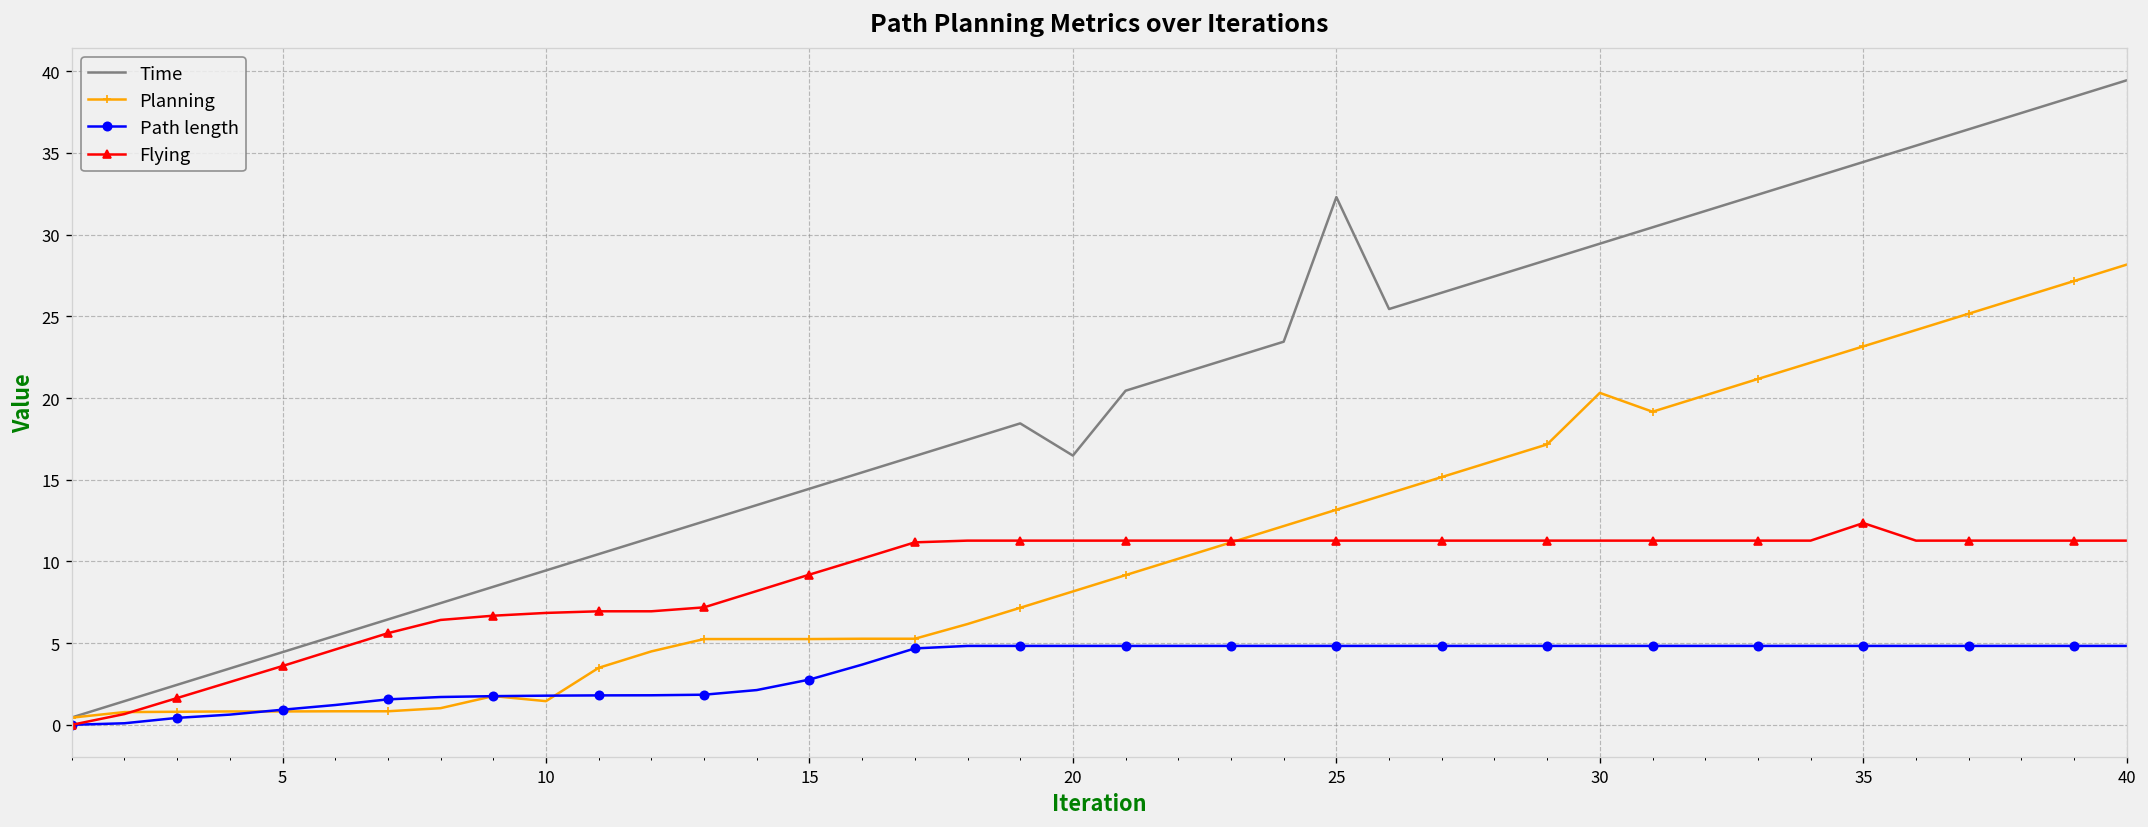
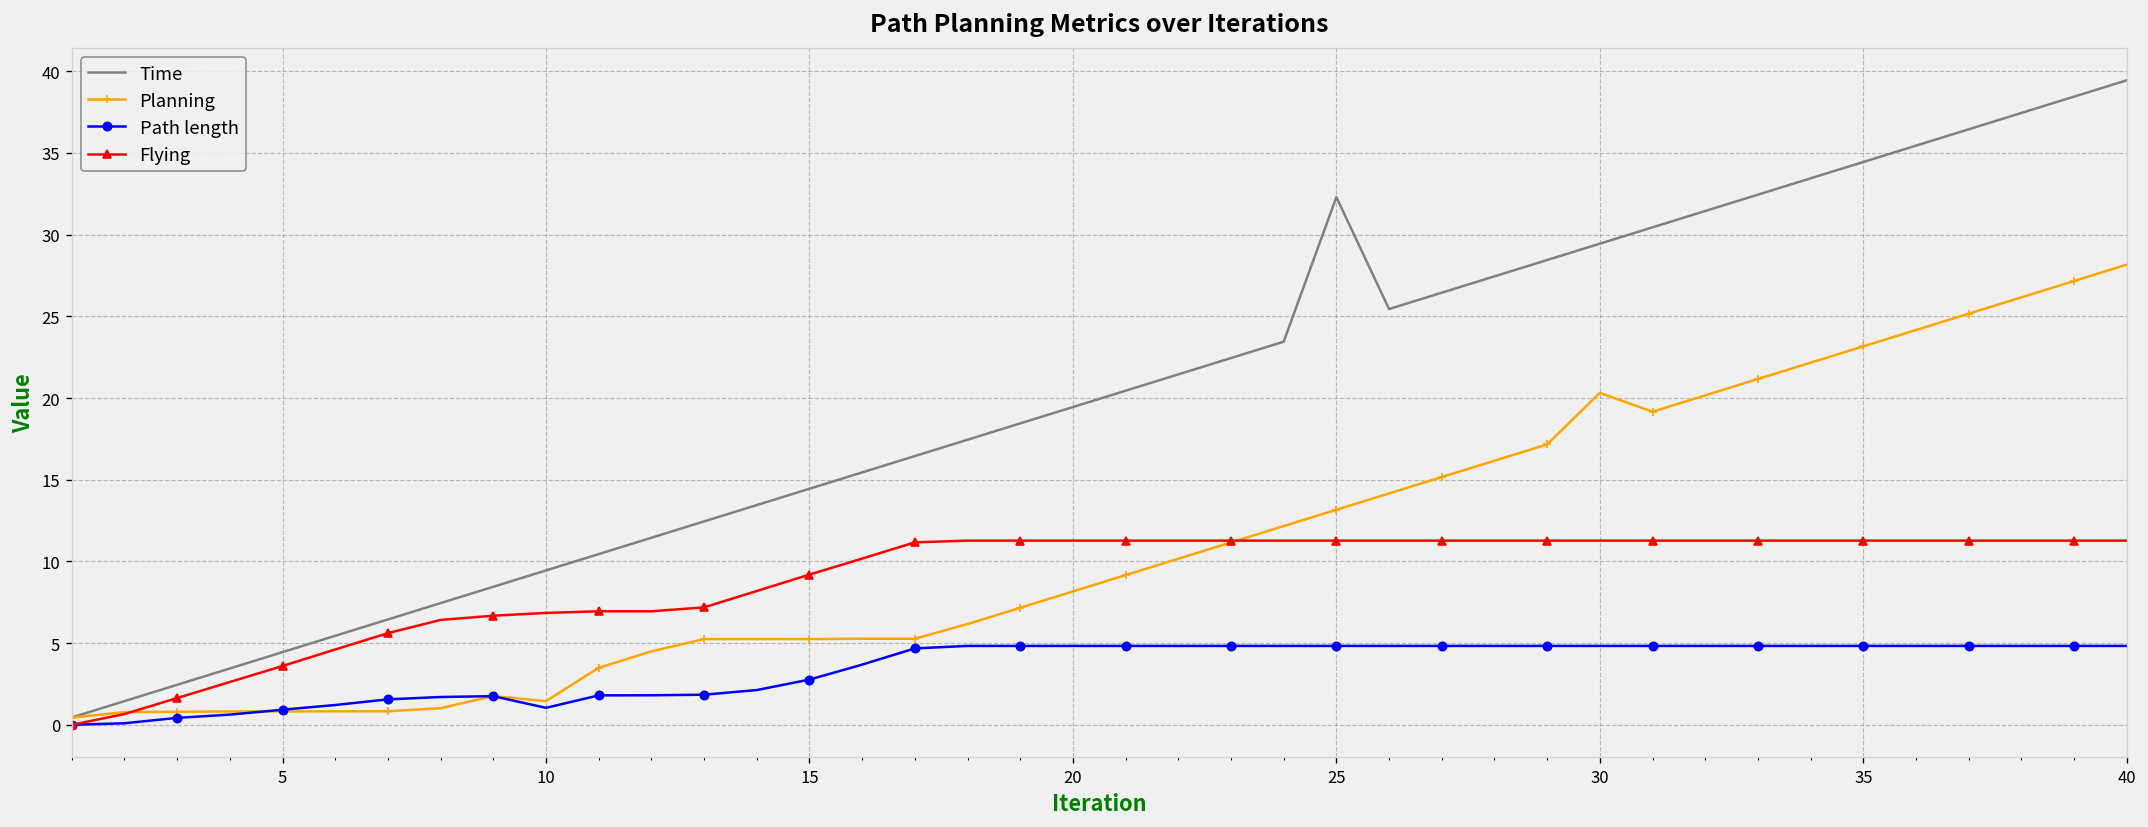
Path length, 10: 1.8 -> 1.0
Time, 20: 16.5 -> 19.5
Flying, 35: 12.4 -> 11.3
